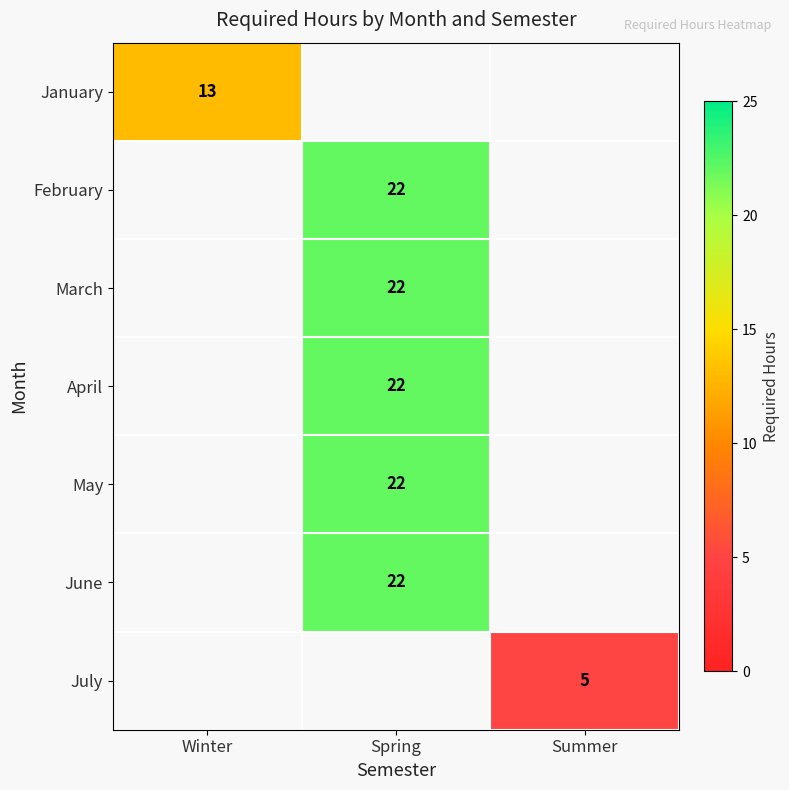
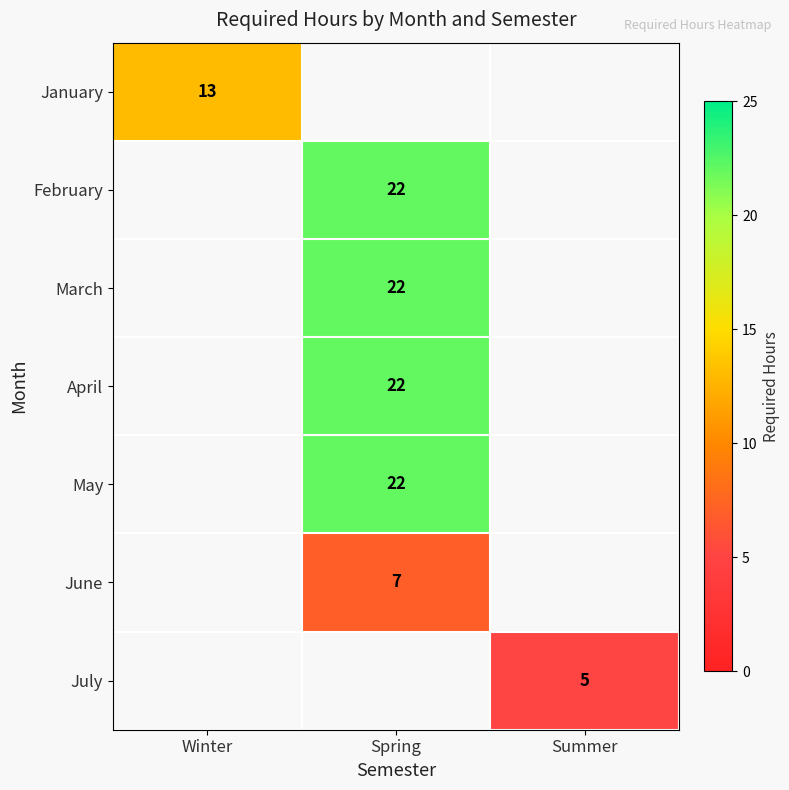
June, Spring: 22 -> 7
